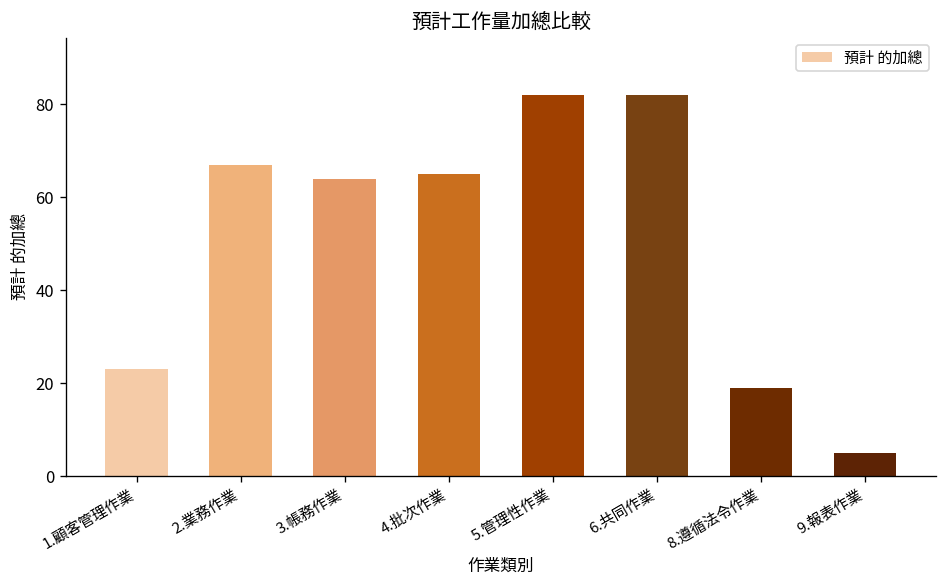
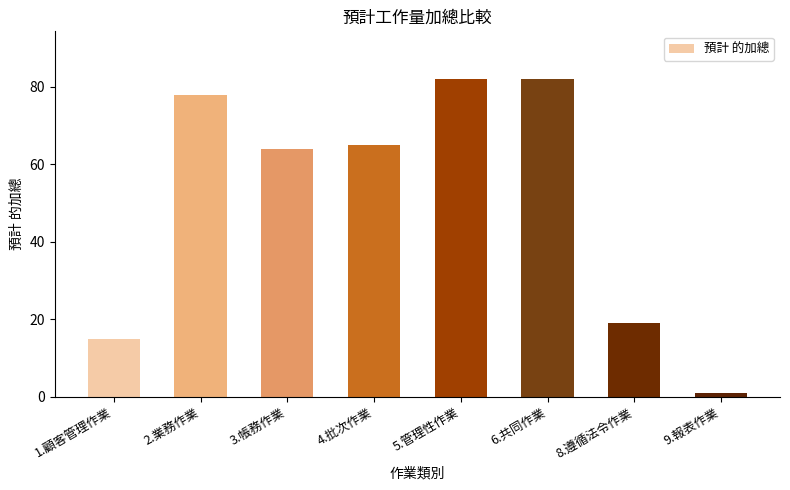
1.顧客管理作業: 23 -> 15
2.業務作業: 67 -> 78
9.報表作業: 5 -> 1
